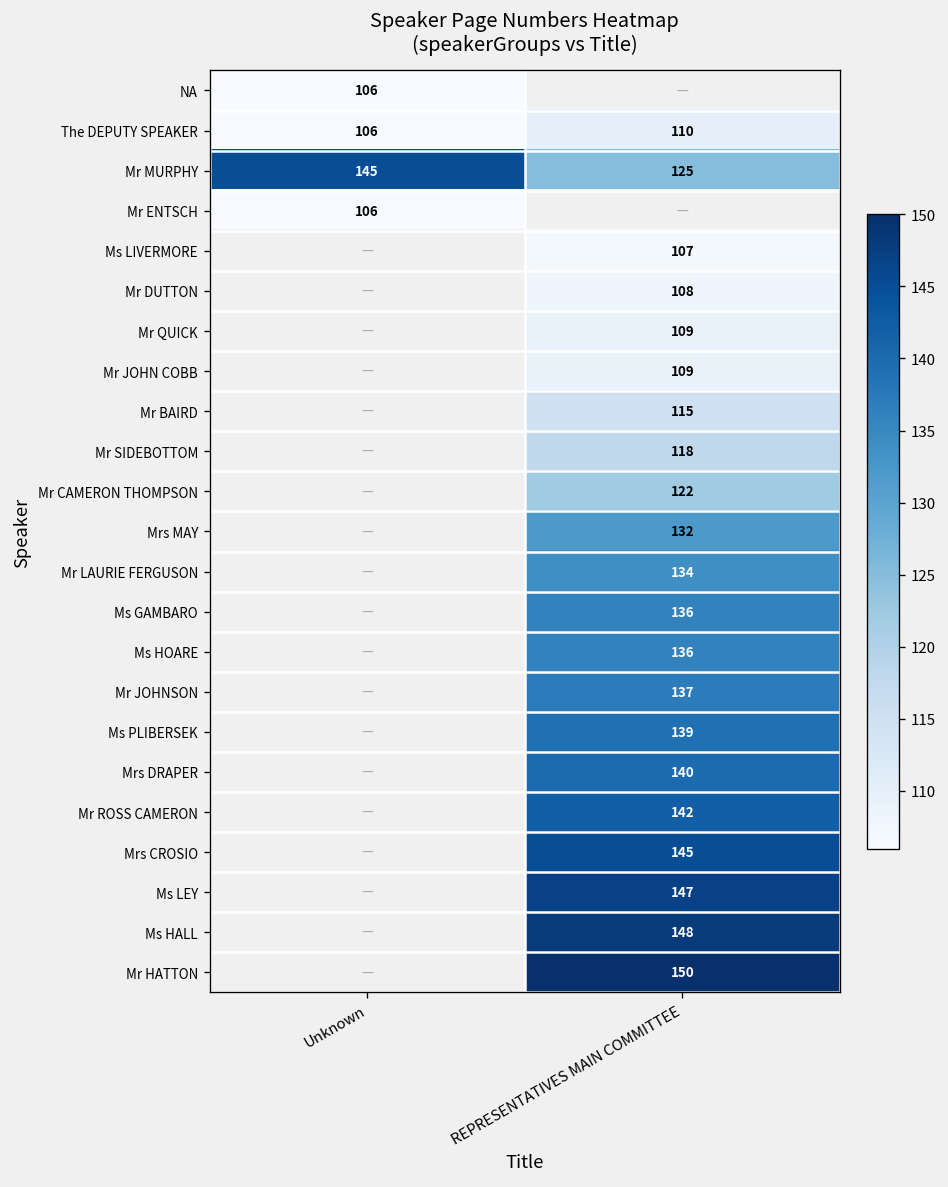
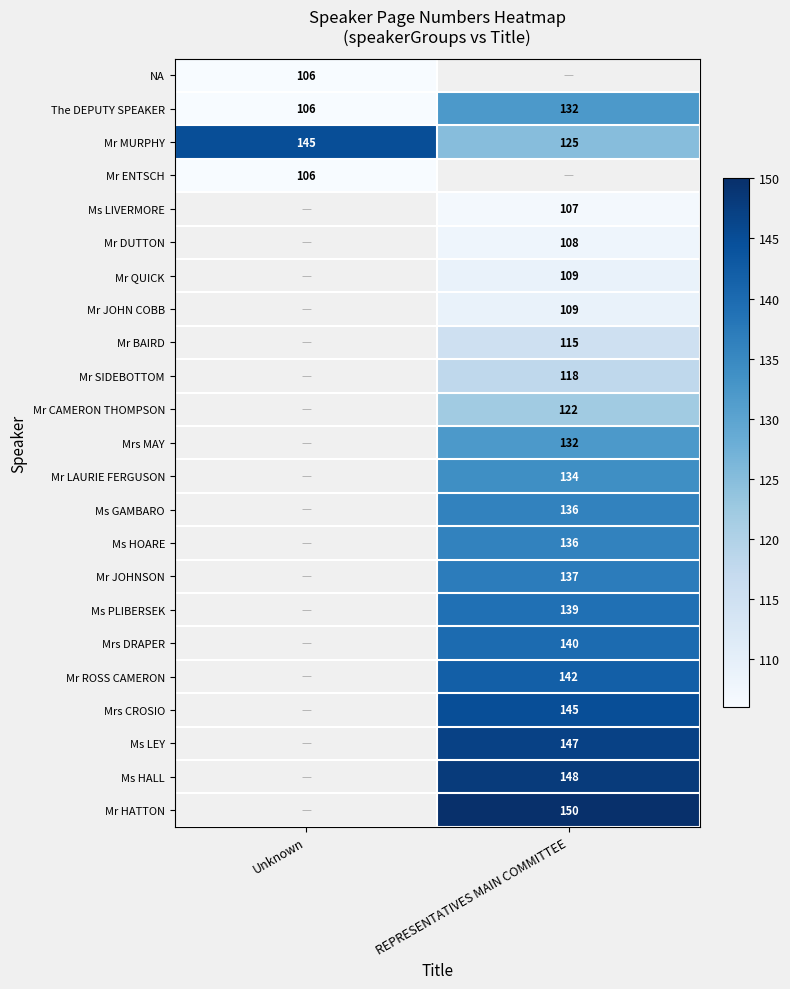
The DEPUTY SPEAKER, REPRESENTATIVES MAIN COMMITTEE: 110 -> 132
